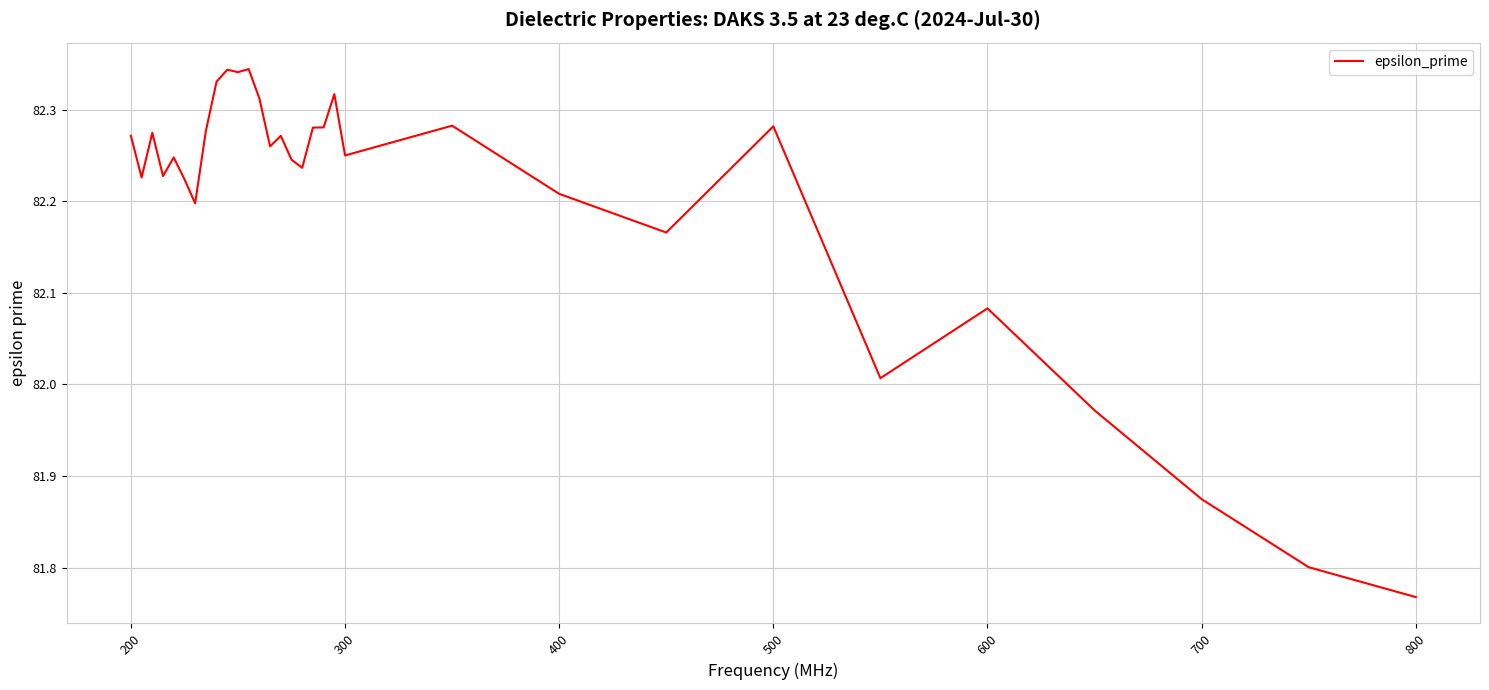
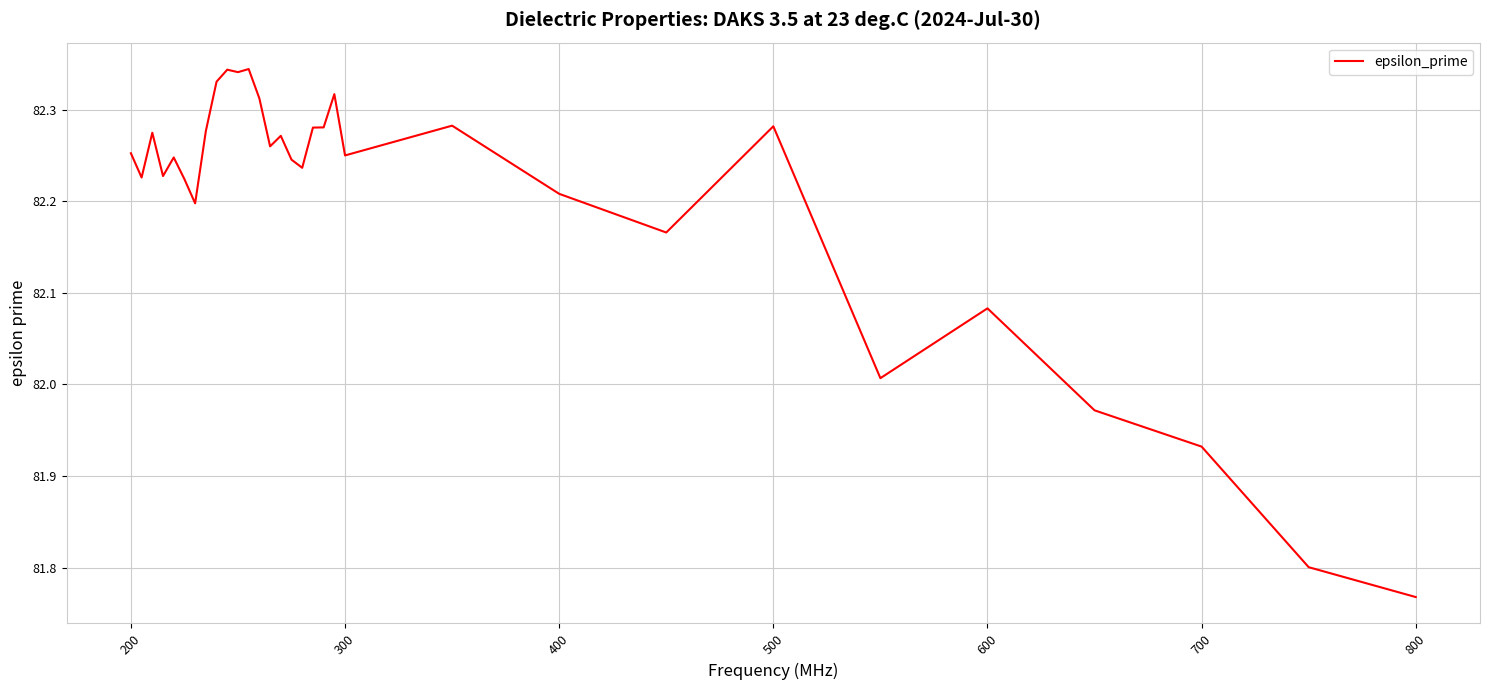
200: 82.27 -> 82.25
700: 81.87 -> 81.93
